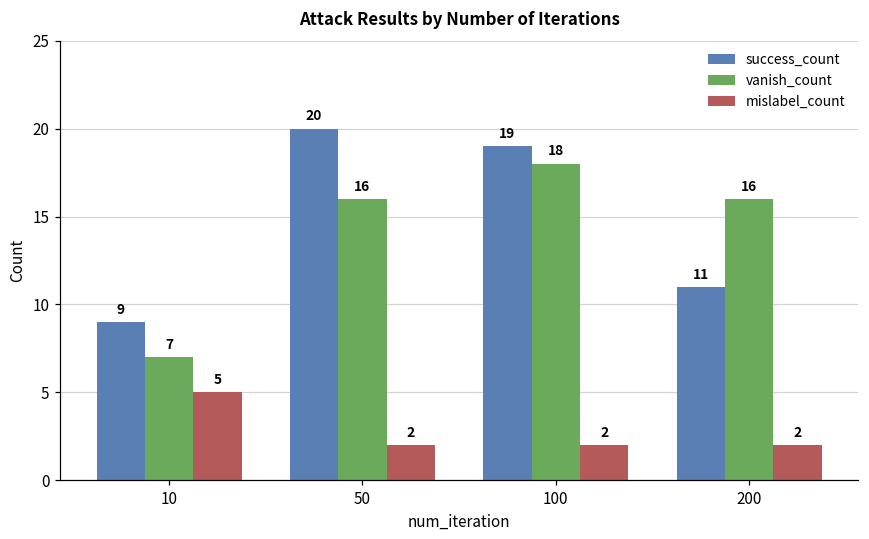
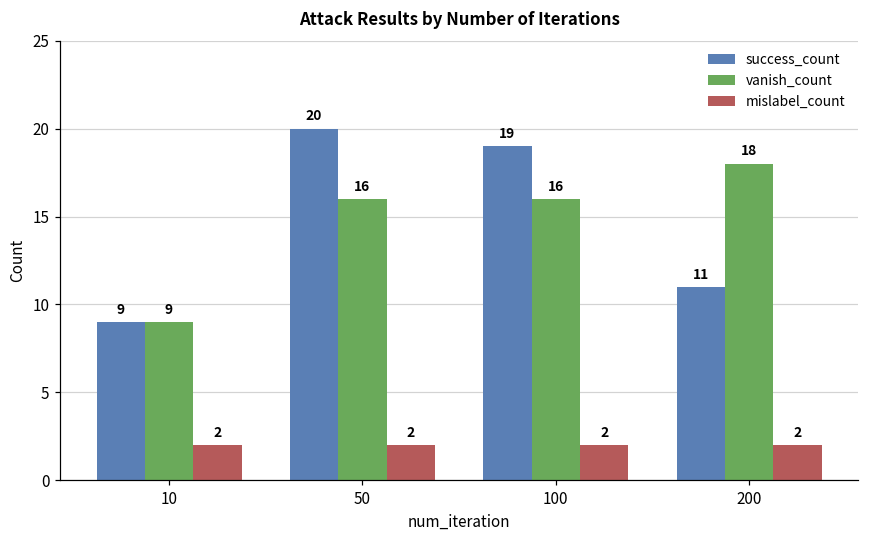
vanish_count, 10: 7 -> 9
mislabel_count, 10: 5 -> 2
vanish_count, 100: 18 -> 16
vanish_count, 200: 16 -> 18
